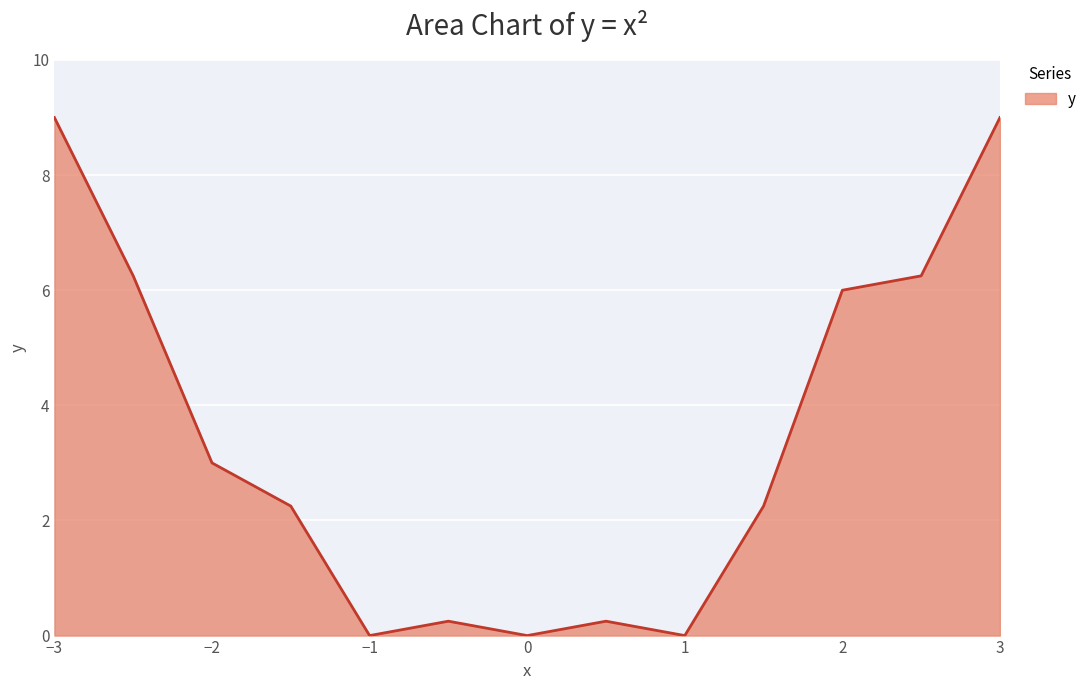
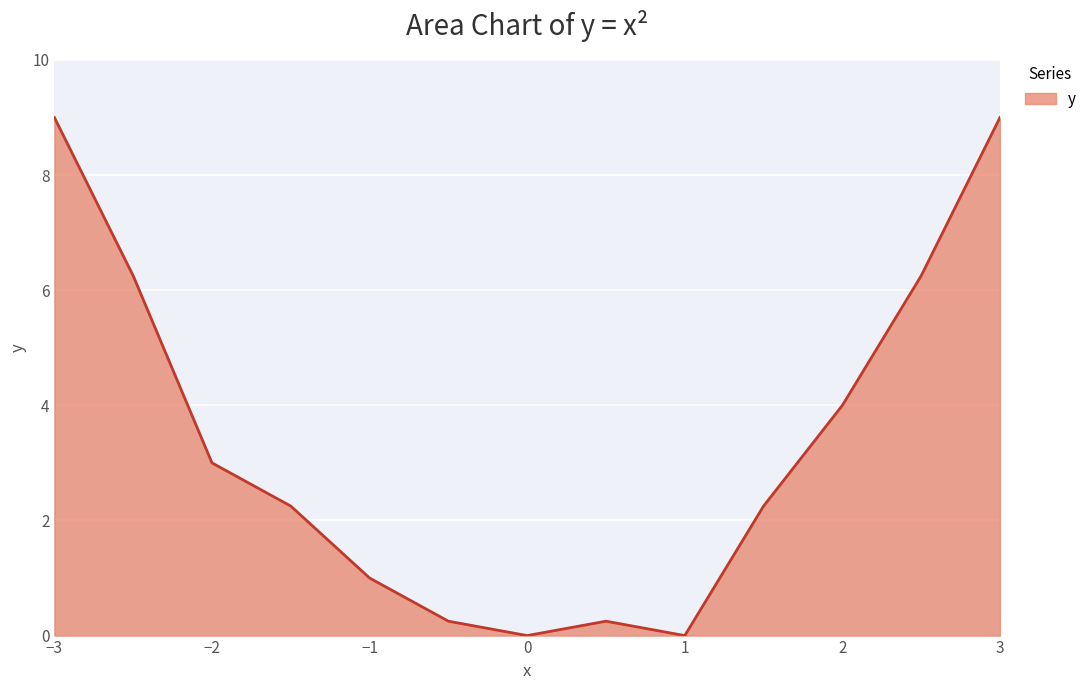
−1: 0 -> 1
2: 6 -> 4
